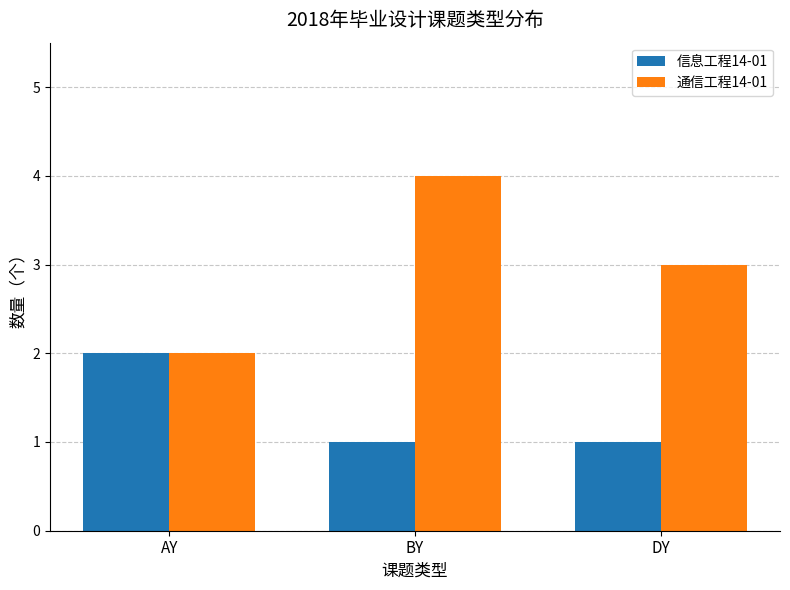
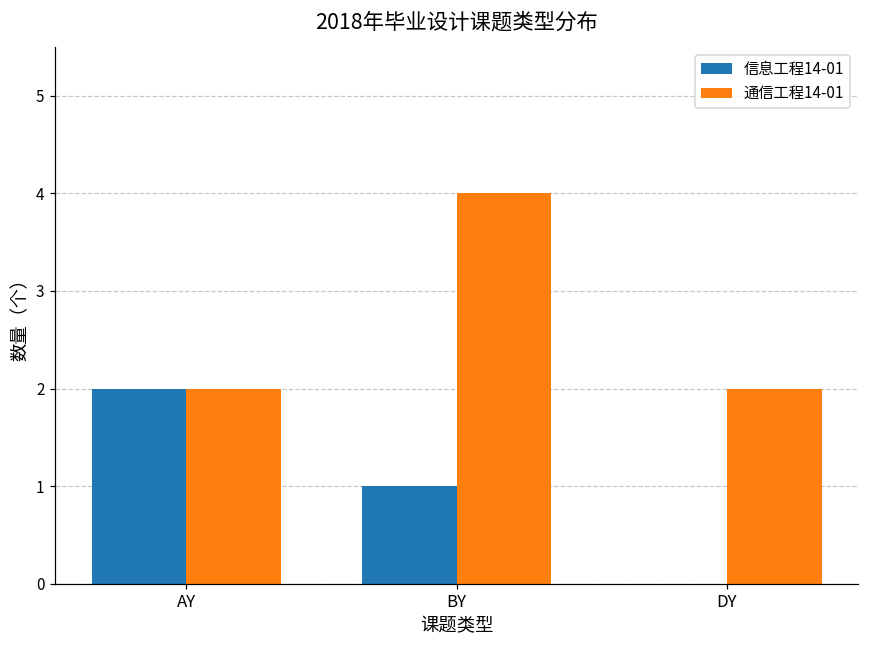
信息工程14-01, DY: 1 -> 0
通信工程14-01, DY: 3 -> 2
